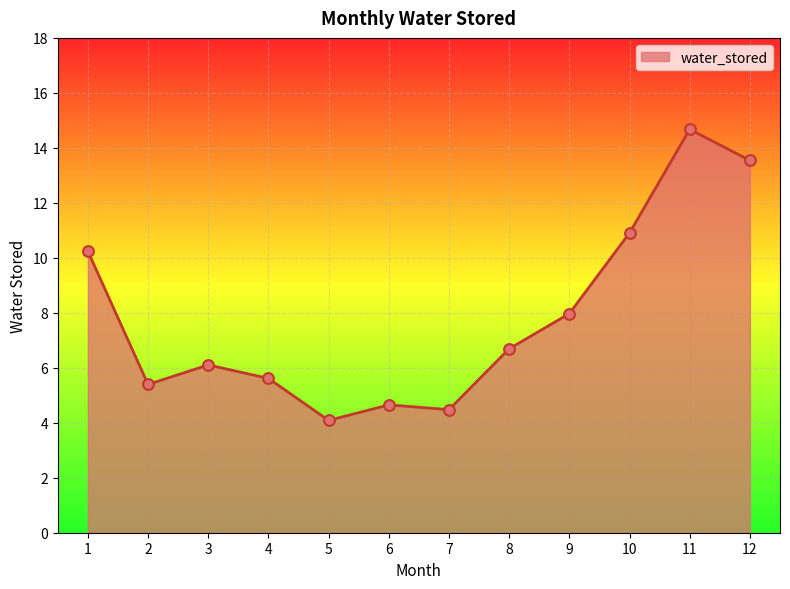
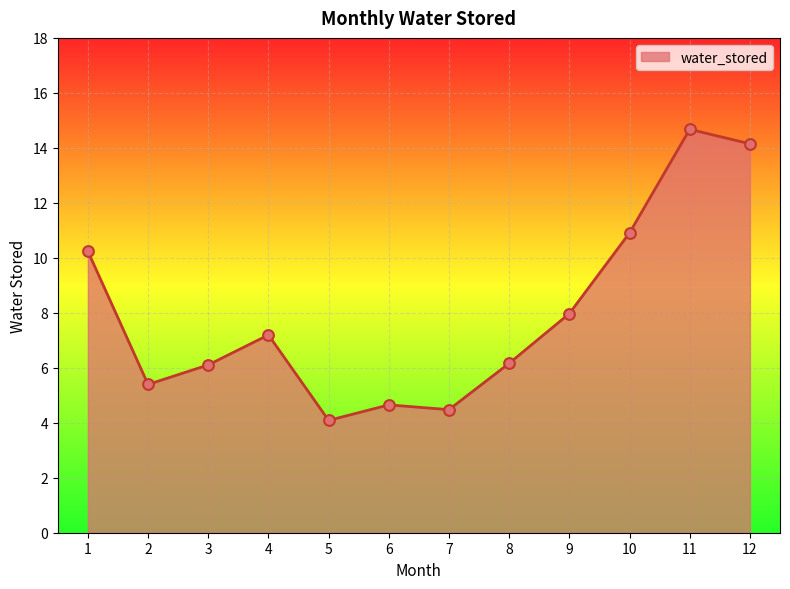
4: 5.6 -> 7.2
8: 6.7 -> 6.2
12: 13.5 -> 14.1
